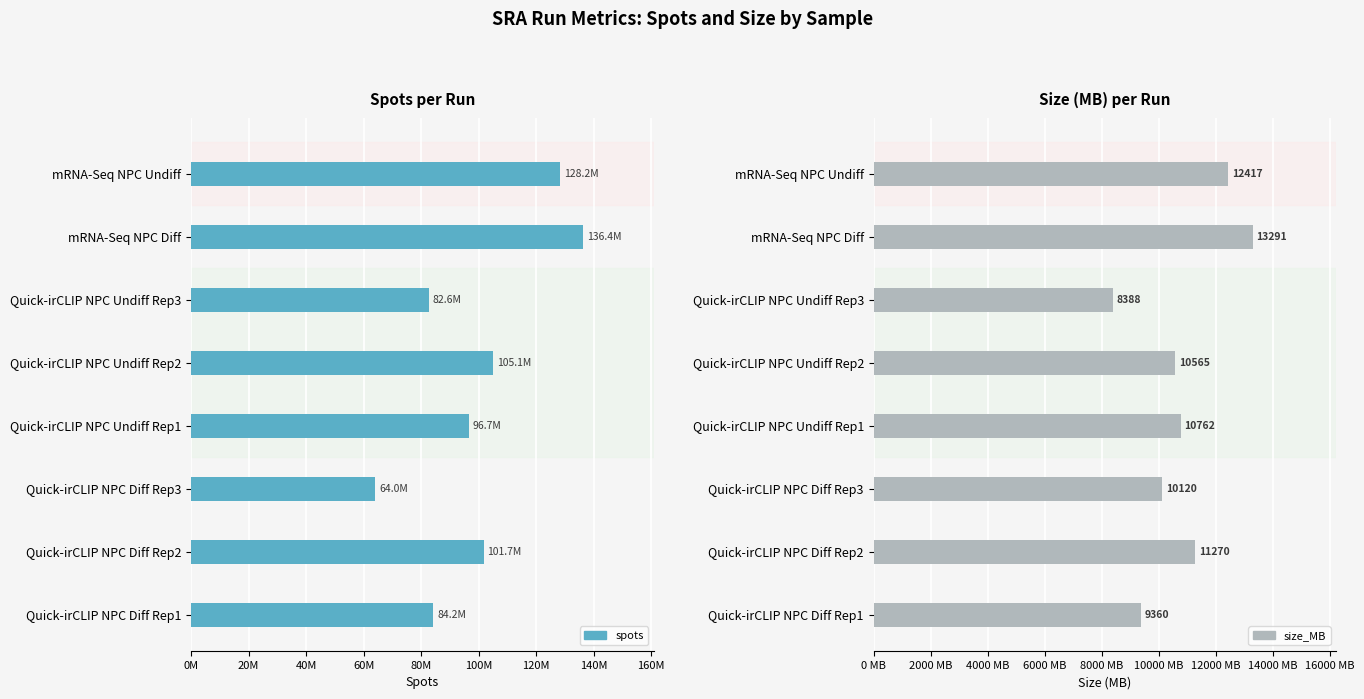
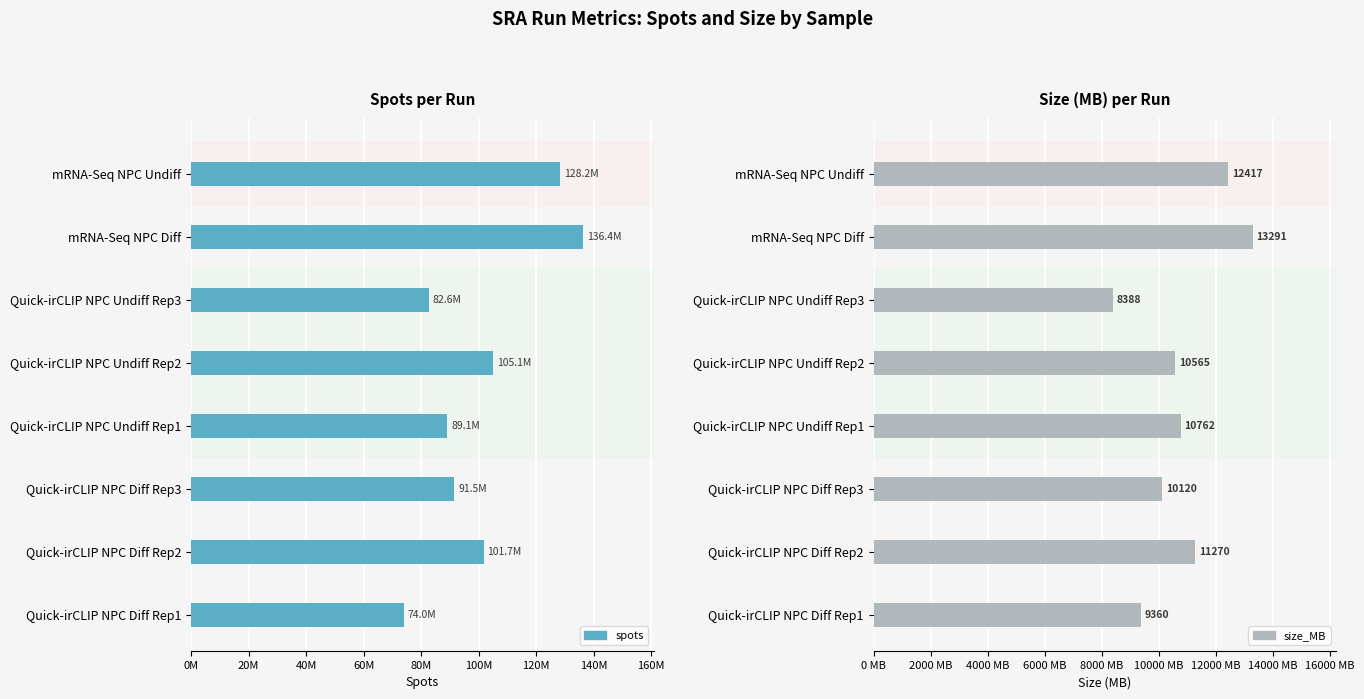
Spots per Run, Quick-irCLIP NPC Undiff Rep1: 96.7M -> 89.1M
Spots per Run, Quick-irCLIP NPC Diff Rep3: 64.0M -> 91.5M
Spots per Run, Quick-irCLIP NPC Diff Rep1: 84.2M -> 74.0M
